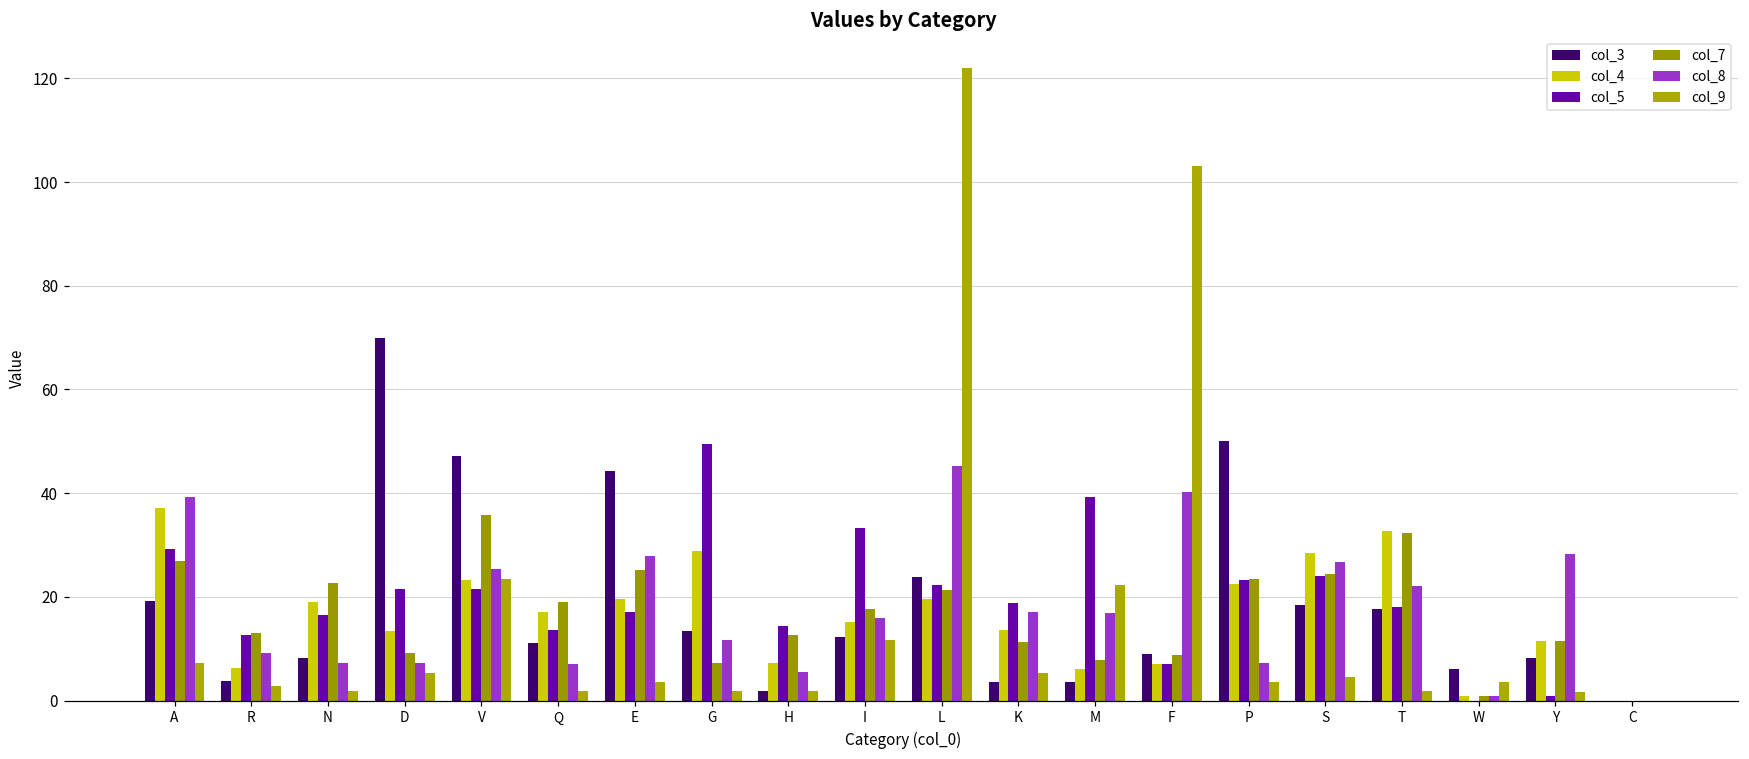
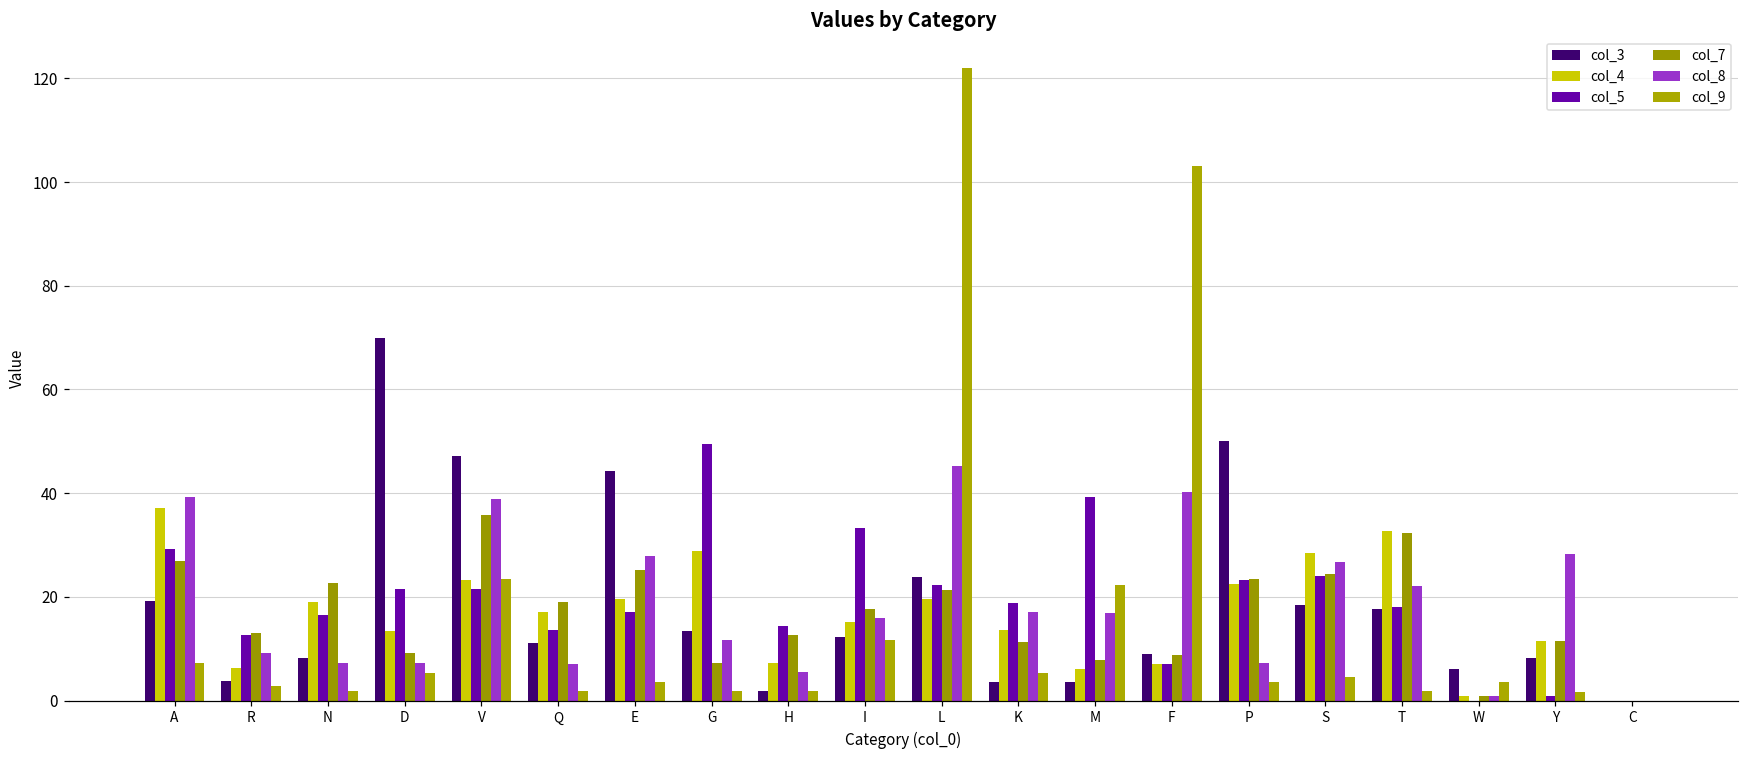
col_8, V: 25 -> 39
